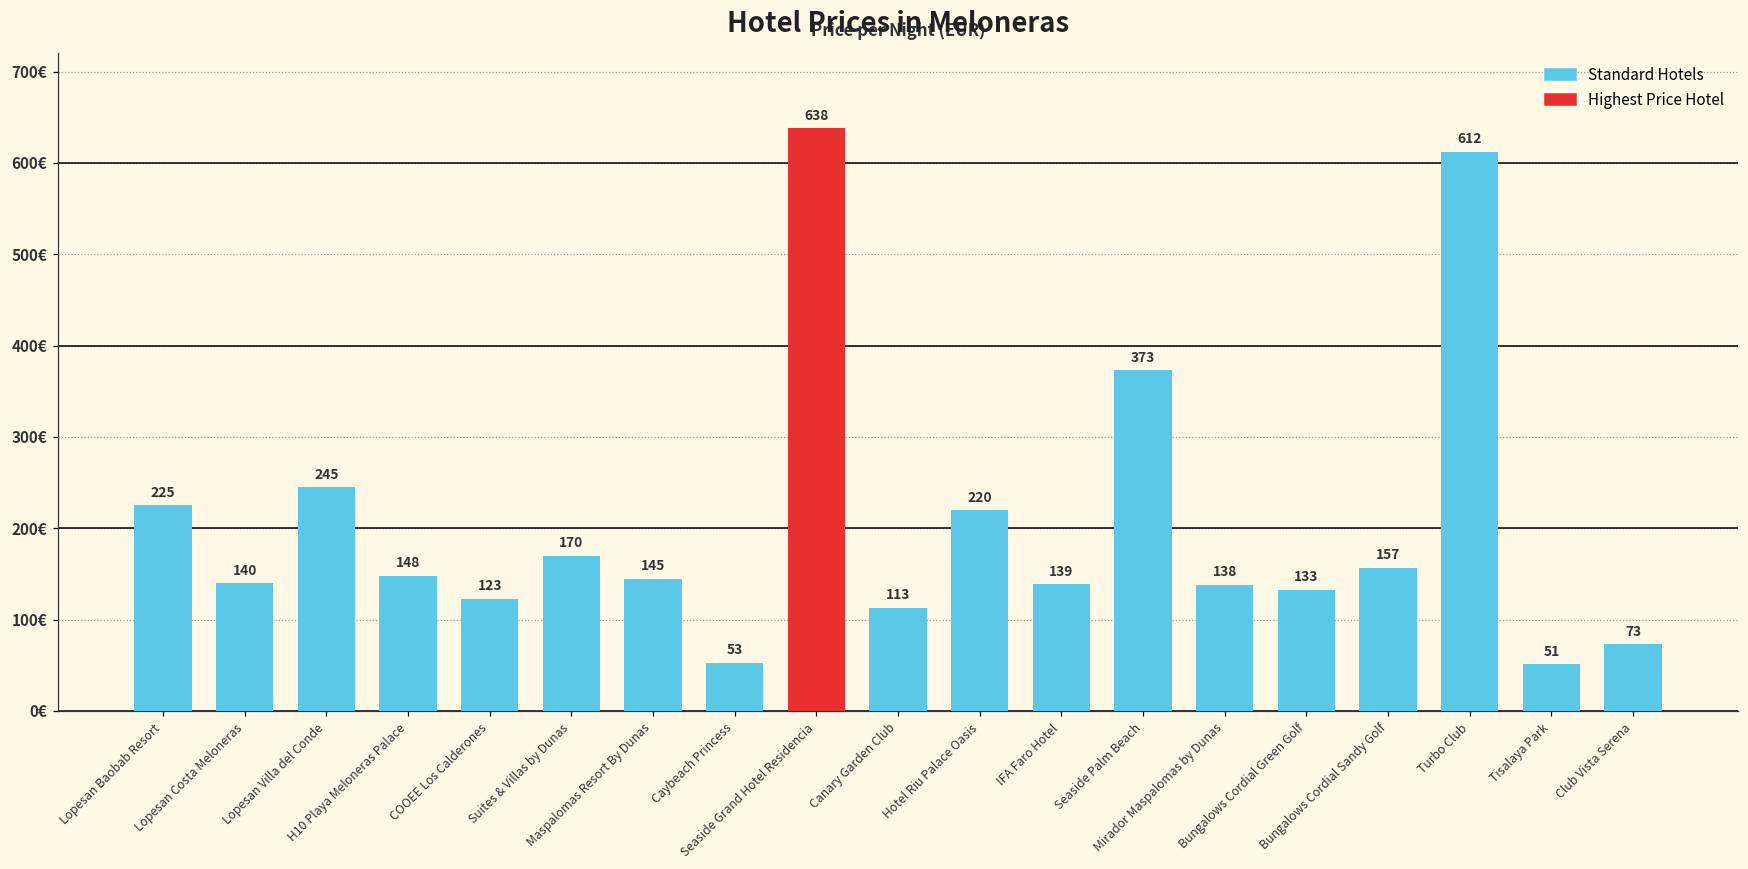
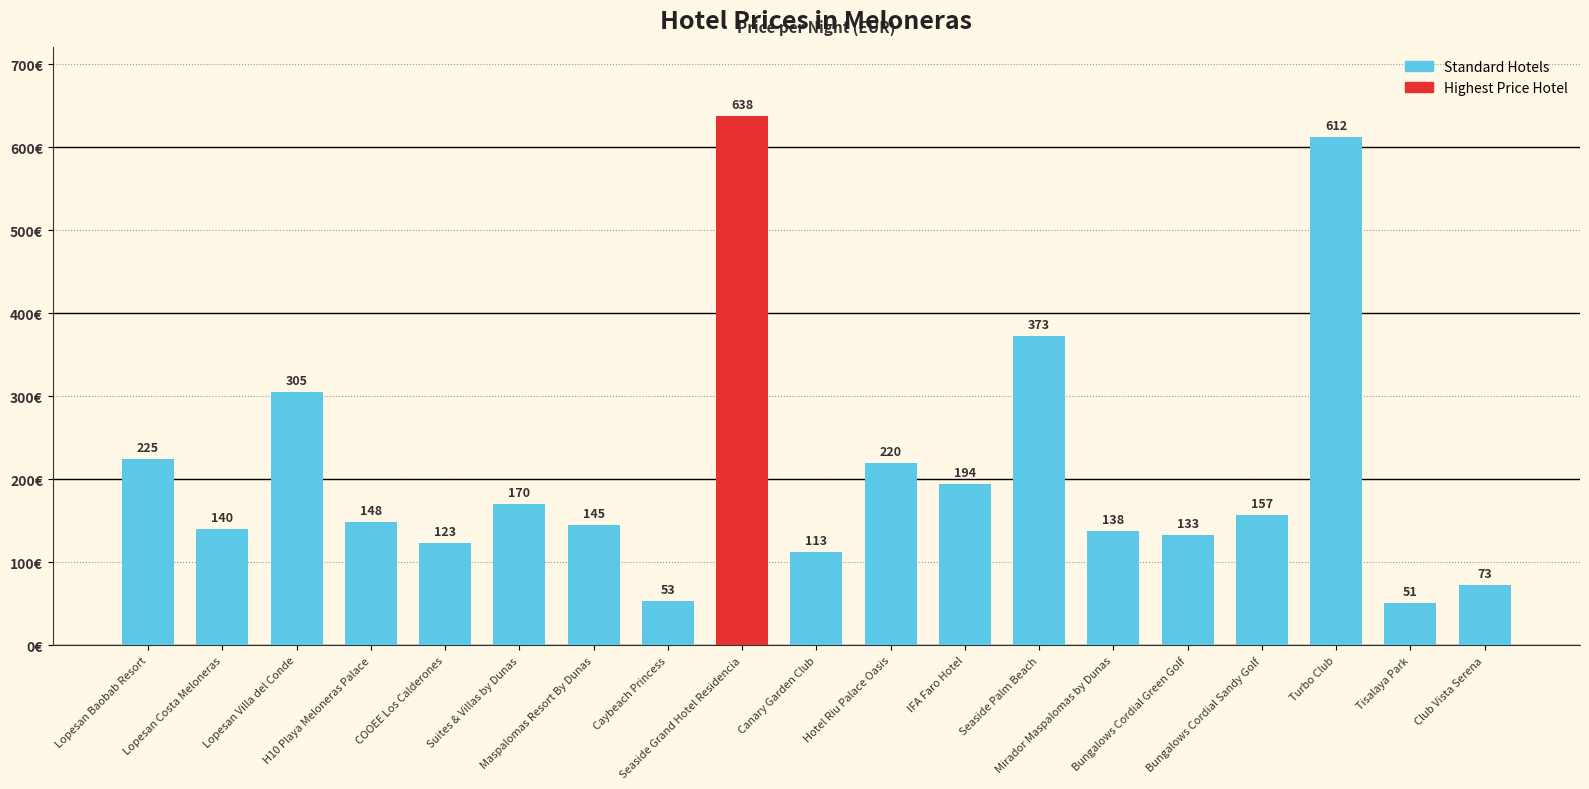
Lopesan Villa del Conde: 245 -> 305
IFA Faro Hotel: 139 -> 194
